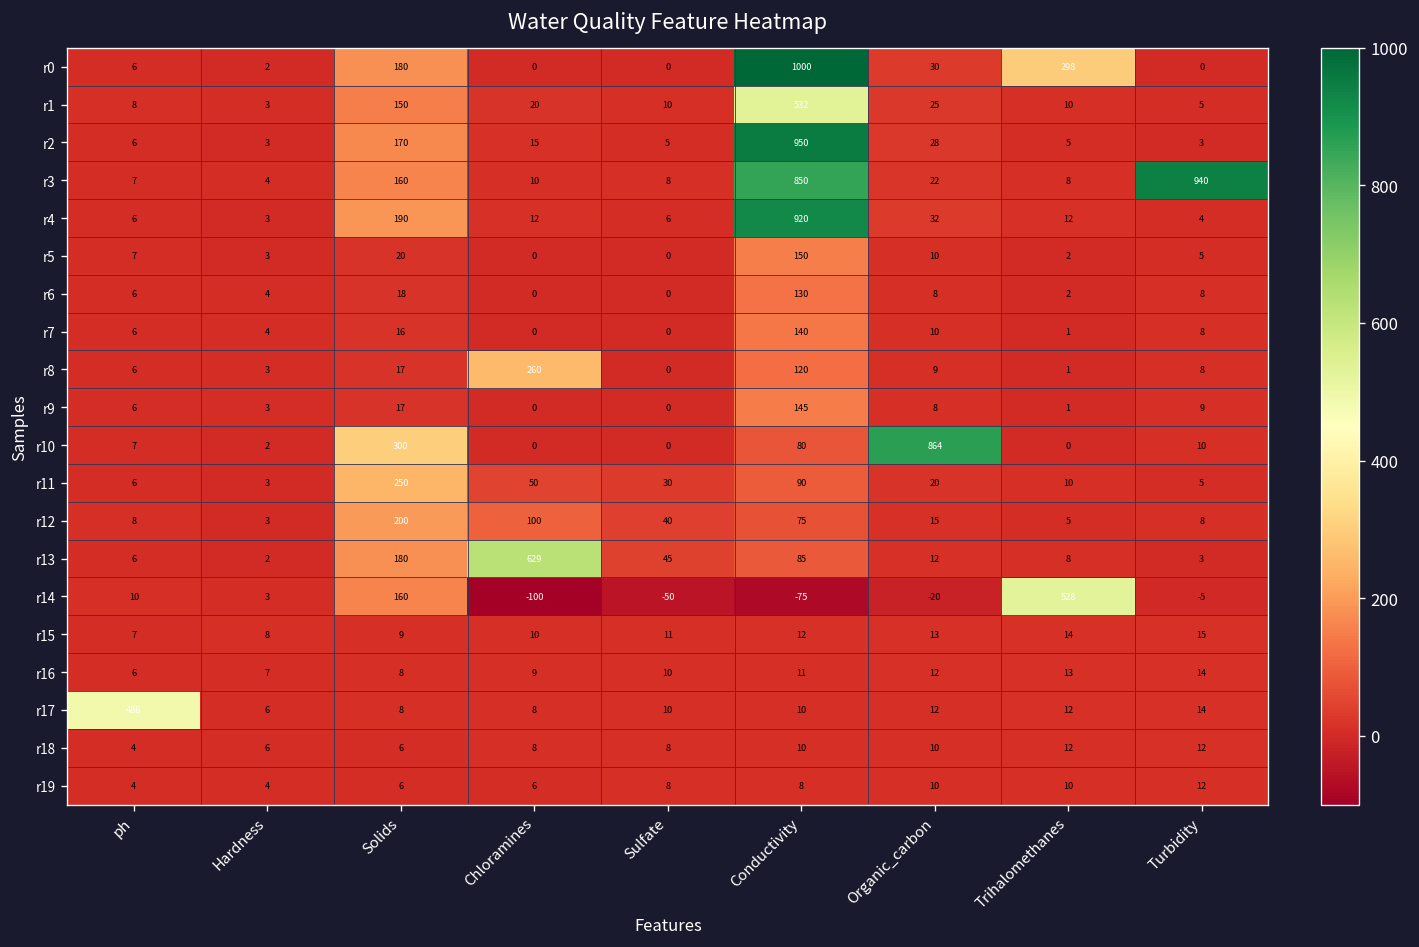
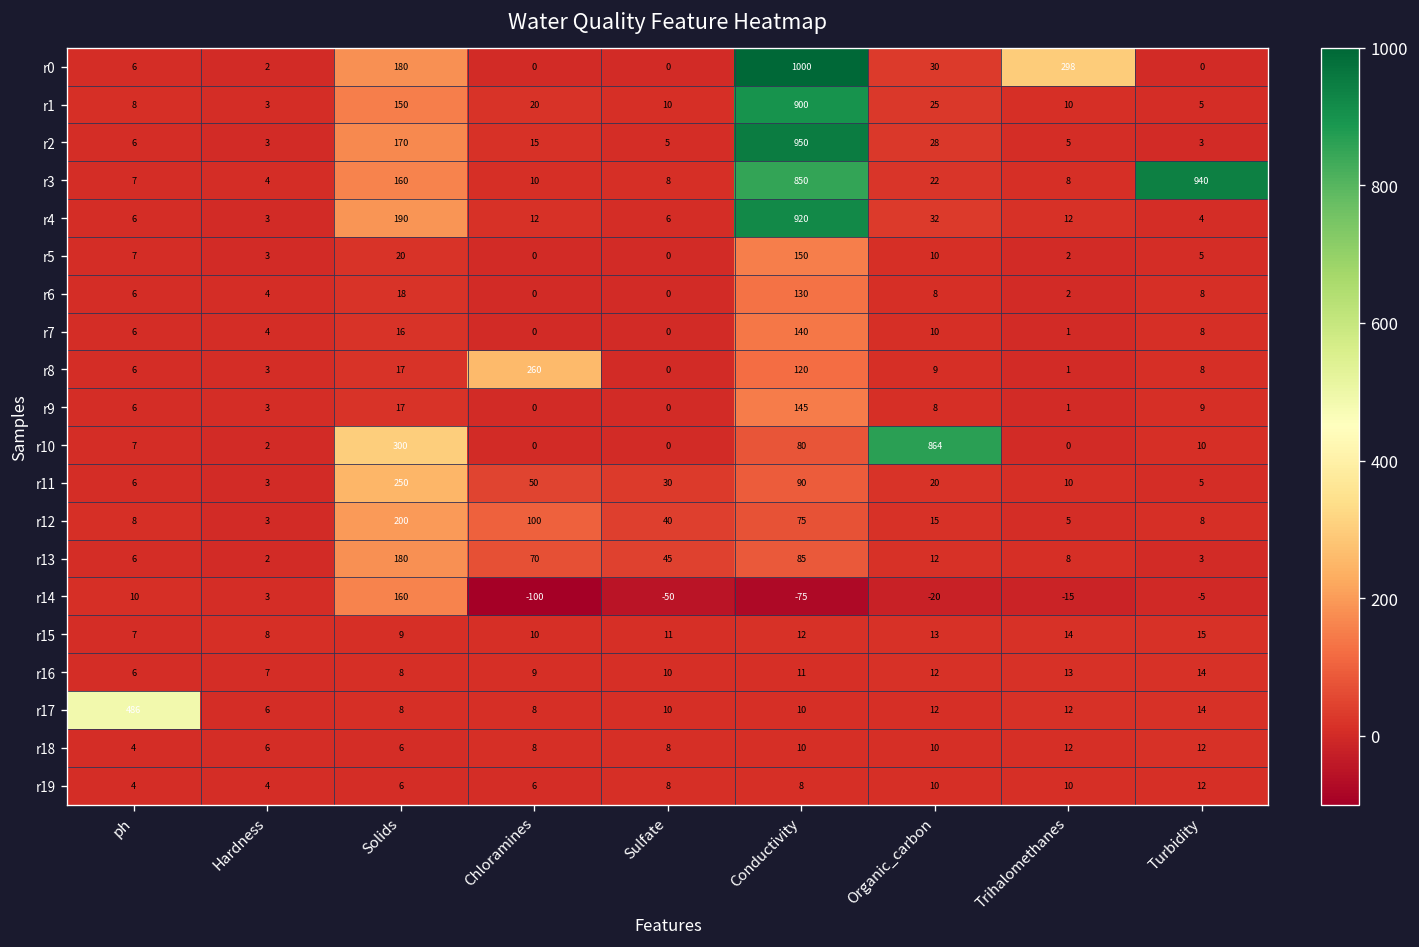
r1, Conductivity: 532 -> 900
r13, Chloramines: 629 -> 70
r14, Trihalomethanes: 528 -> -15
